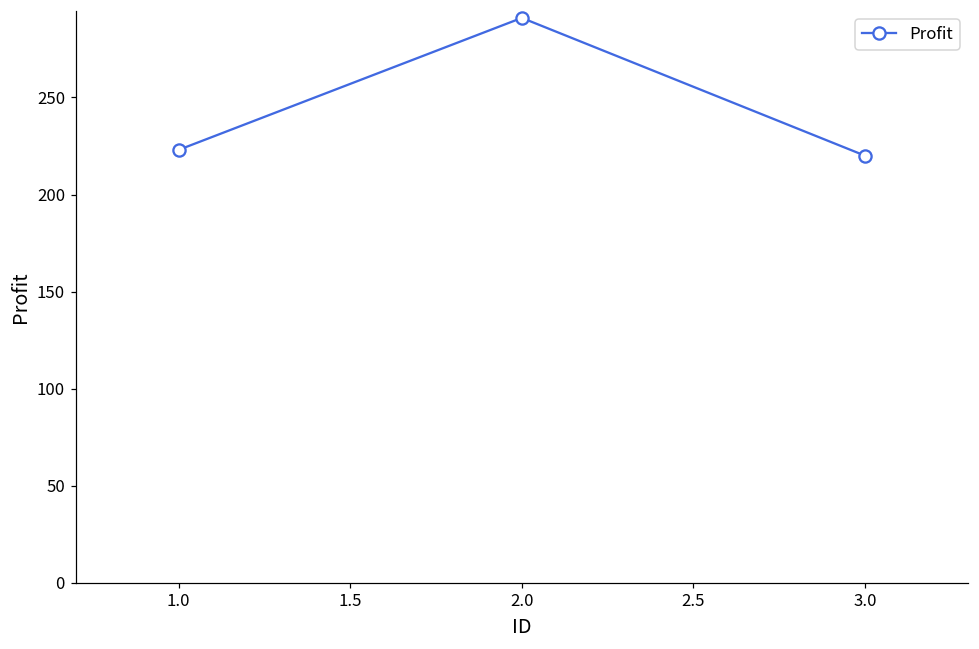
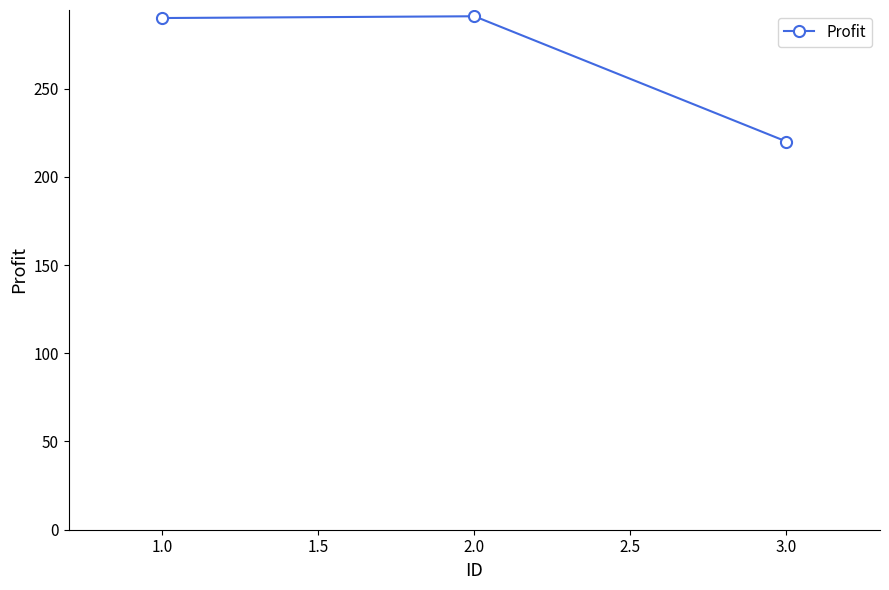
1.0: 223 -> 290
